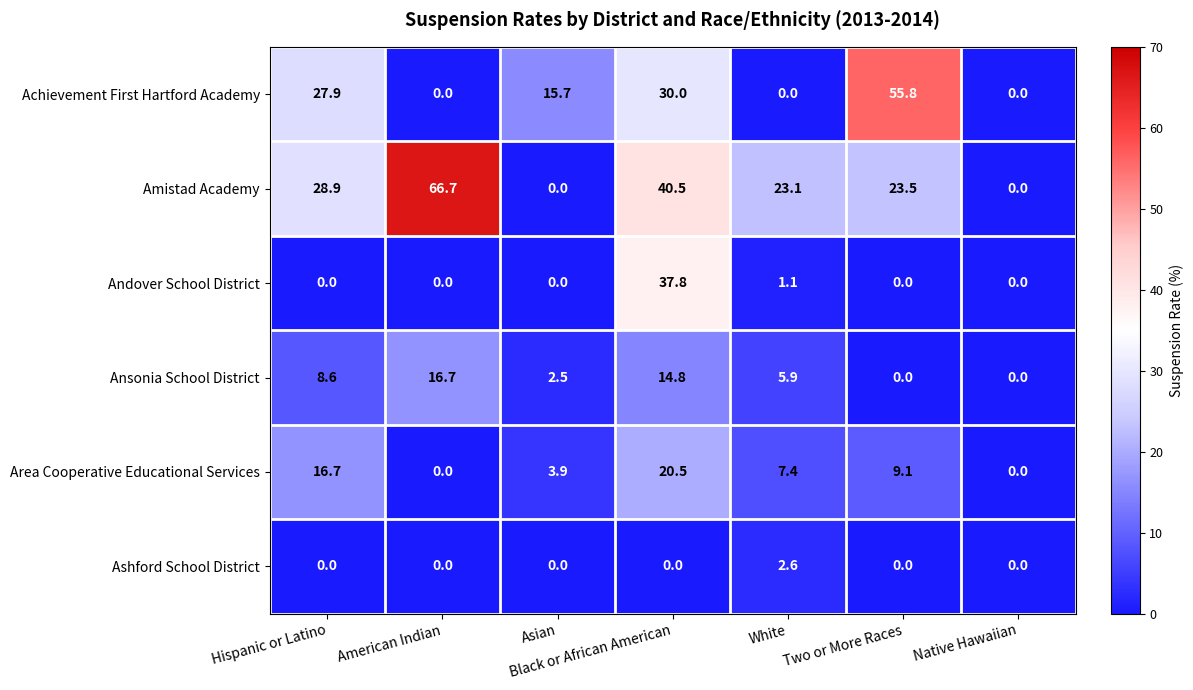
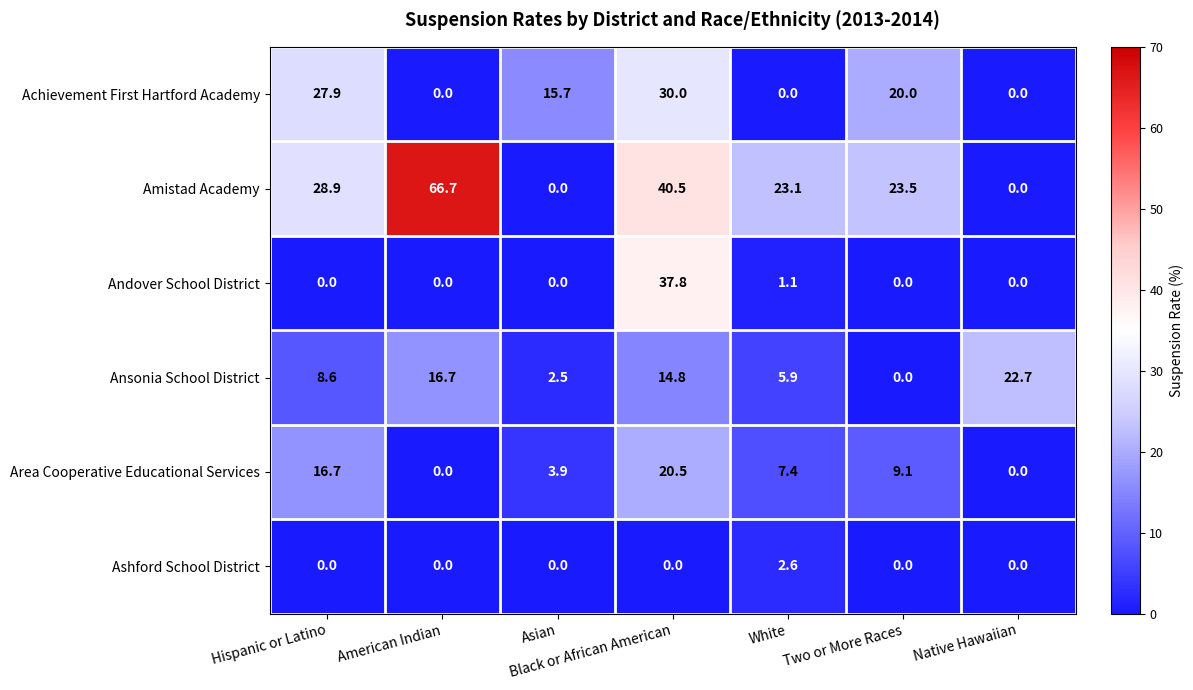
Achievement First Hartford Academy, Two or More Races: 55.8 -> 20.0
Ansonia School District, Native Hawaiian: 0.0 -> 22.7
